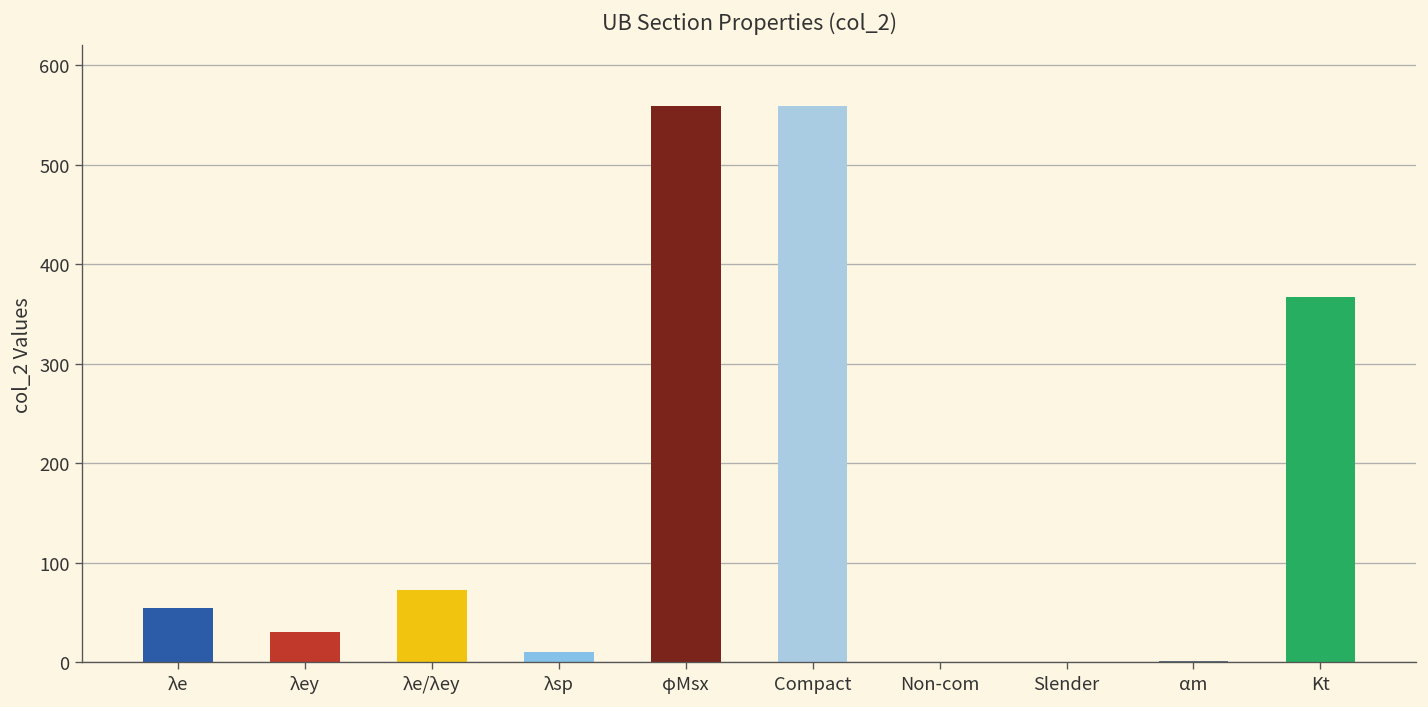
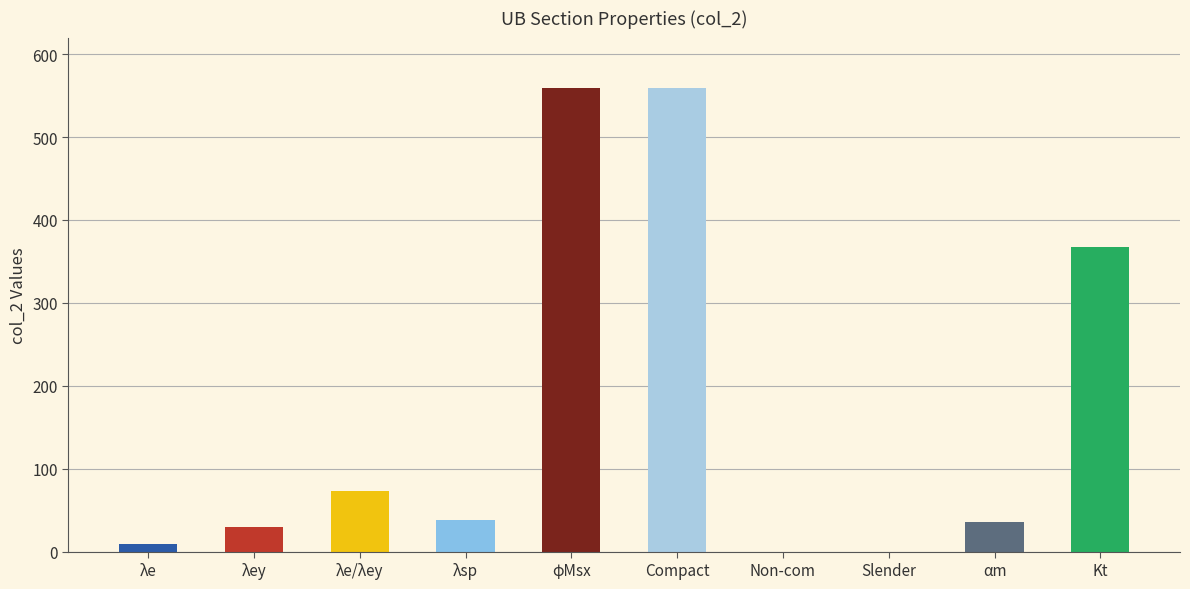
λe: 50 -> 10
λsp: 10 -> 40
αm: 0 -> 40
